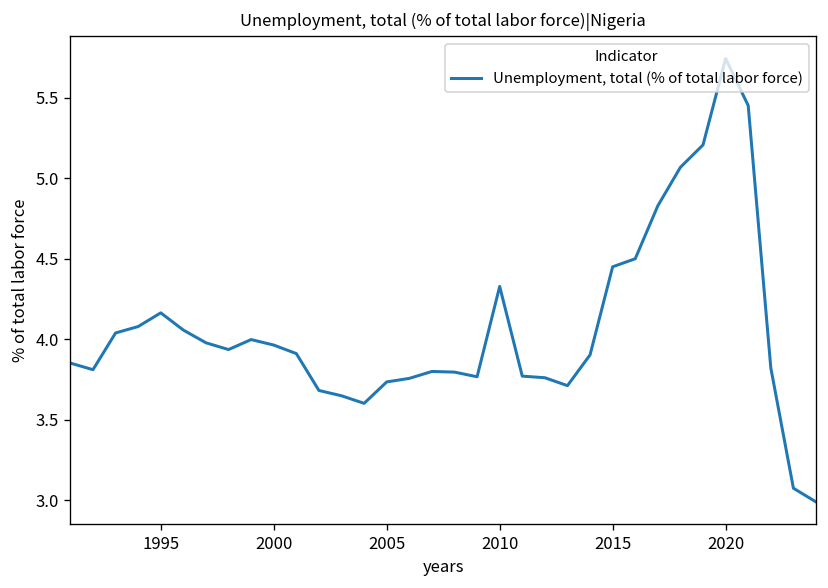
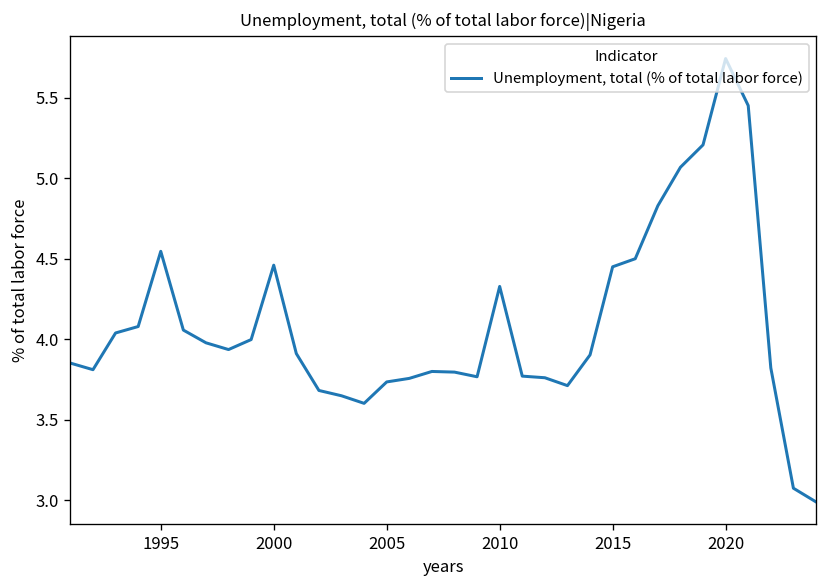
1995: 4.16 -> 4.55
2000: 3.96 -> 4.46
